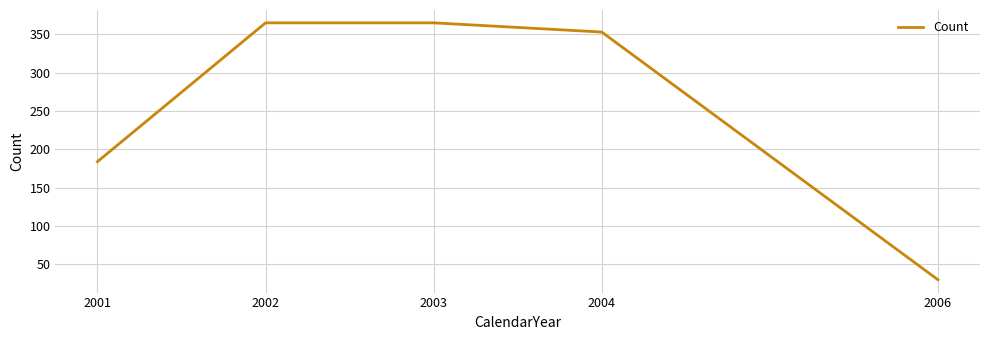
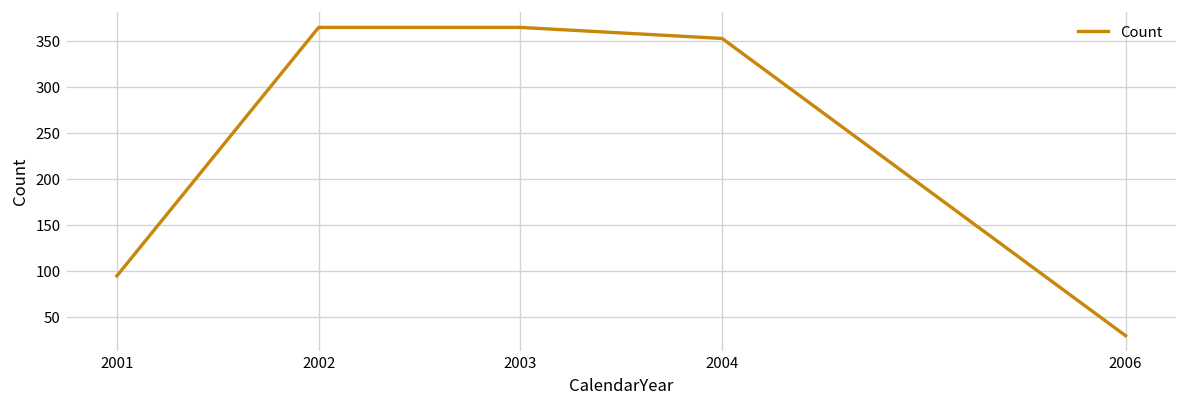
2001: 180 -> 100
